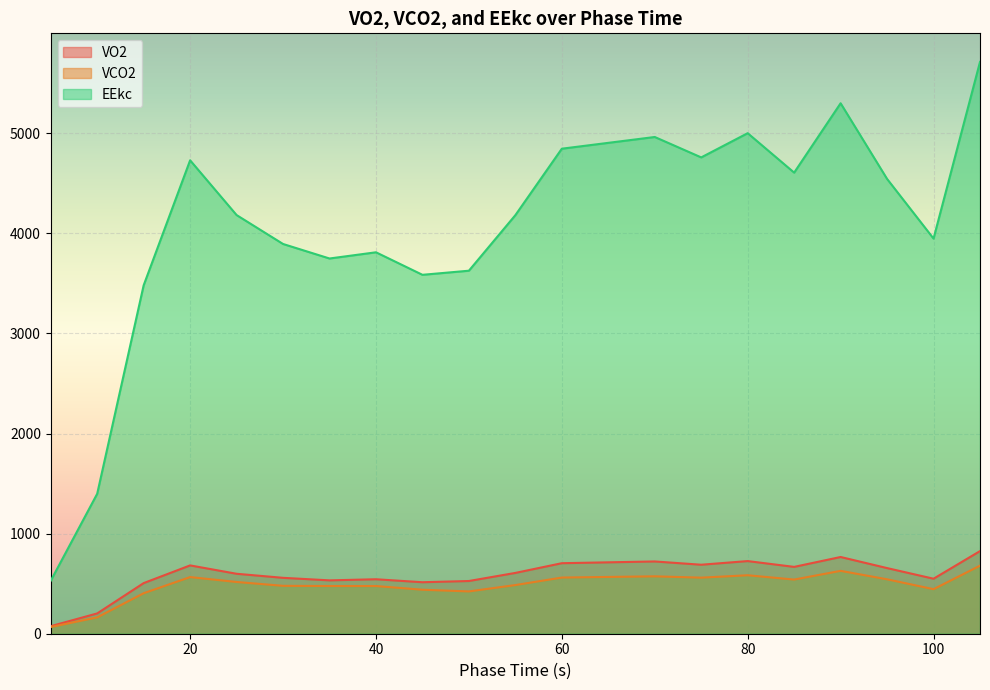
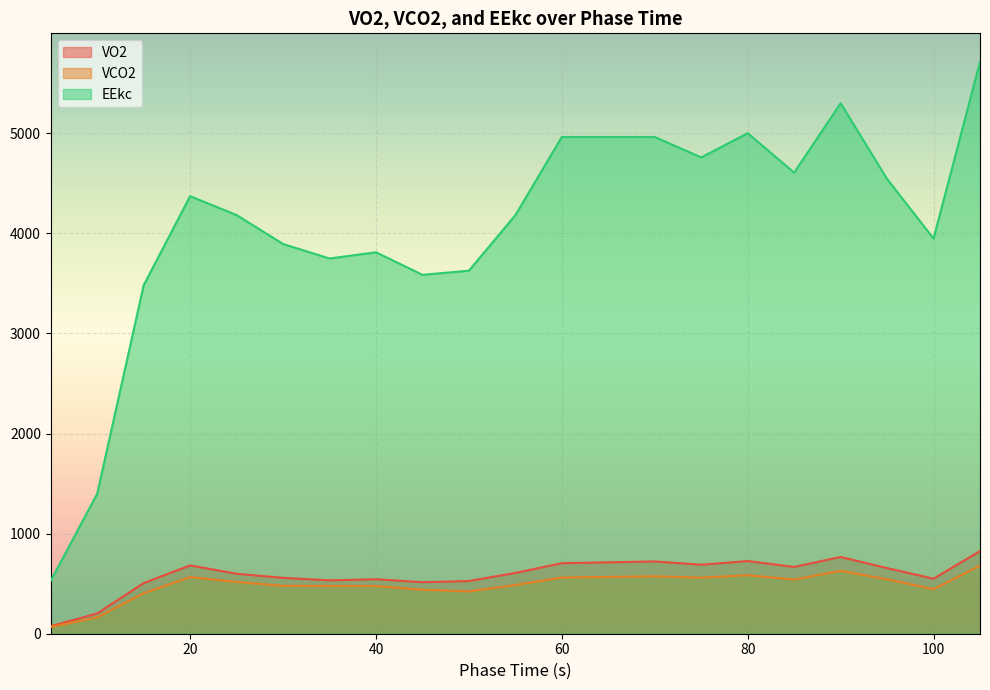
EEkc, 20: 4730 -> 4370
EEkc, 60: 4850 -> 4960
